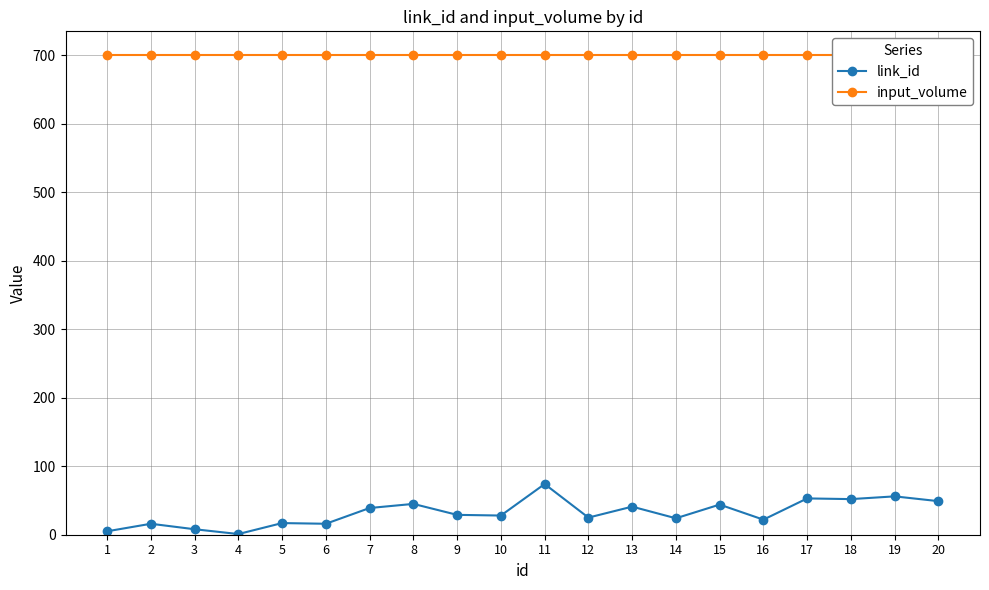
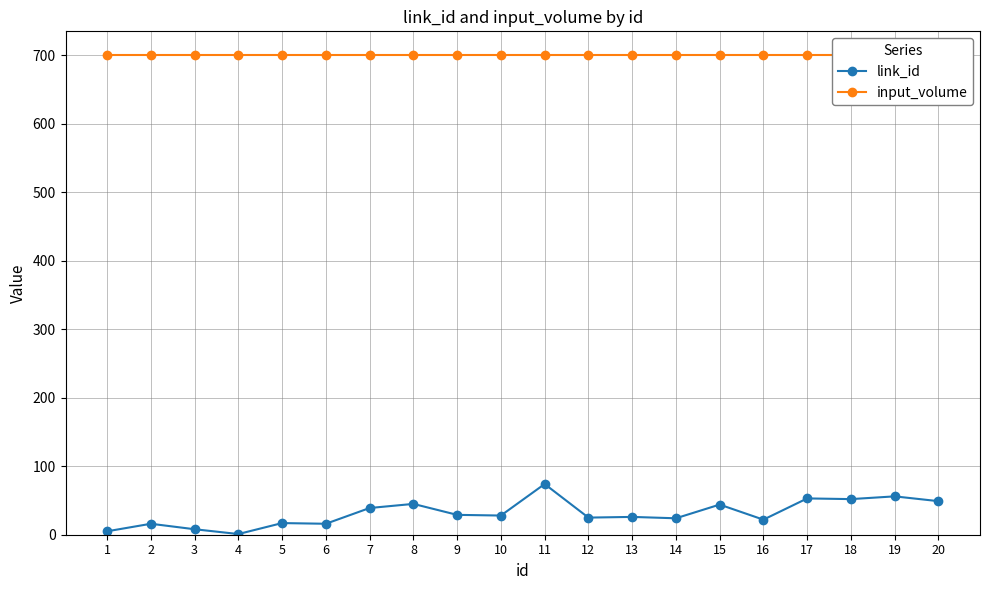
link_id, 13: 40 -> 30
